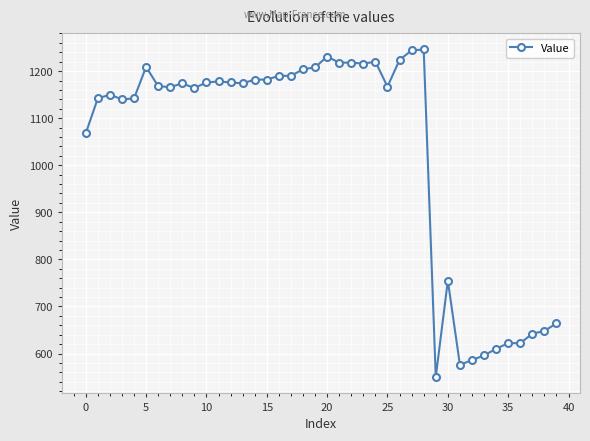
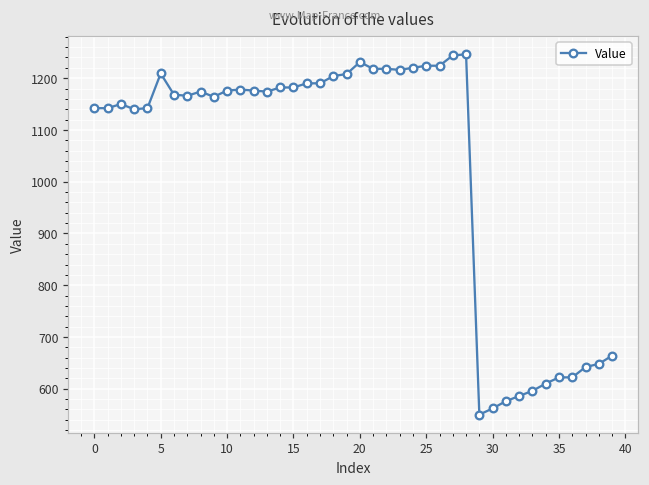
0: 1070 -> 1140
25: 1170 -> 1220
30: 760 -> 560
